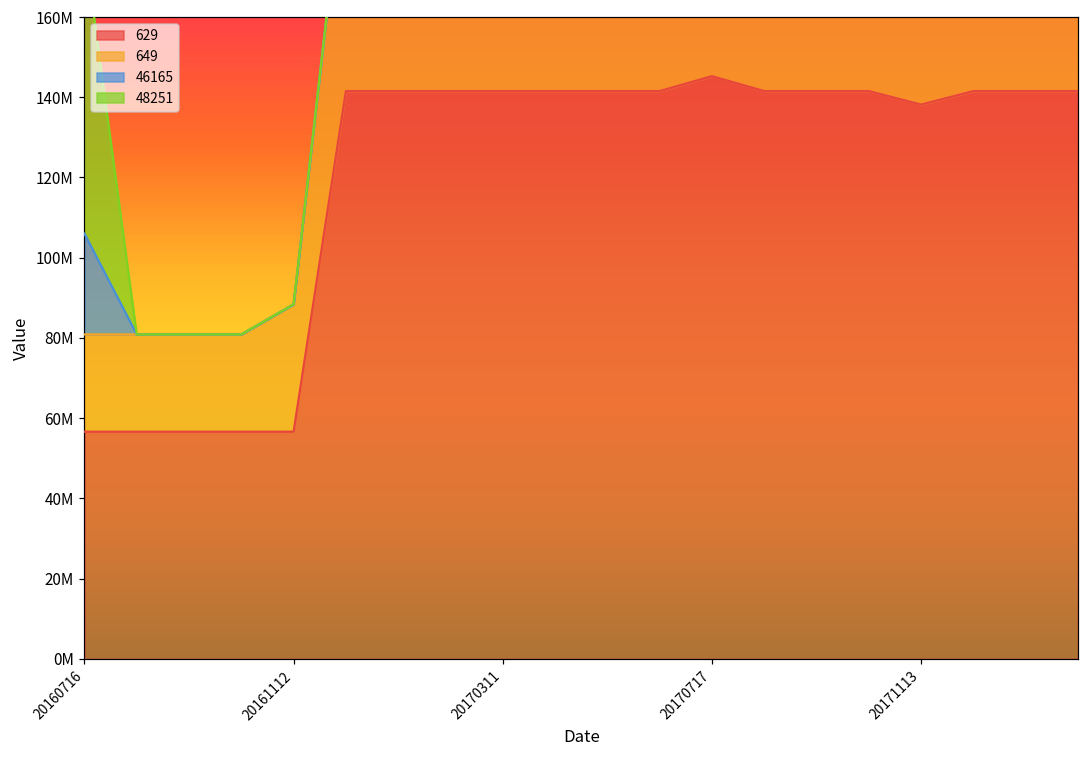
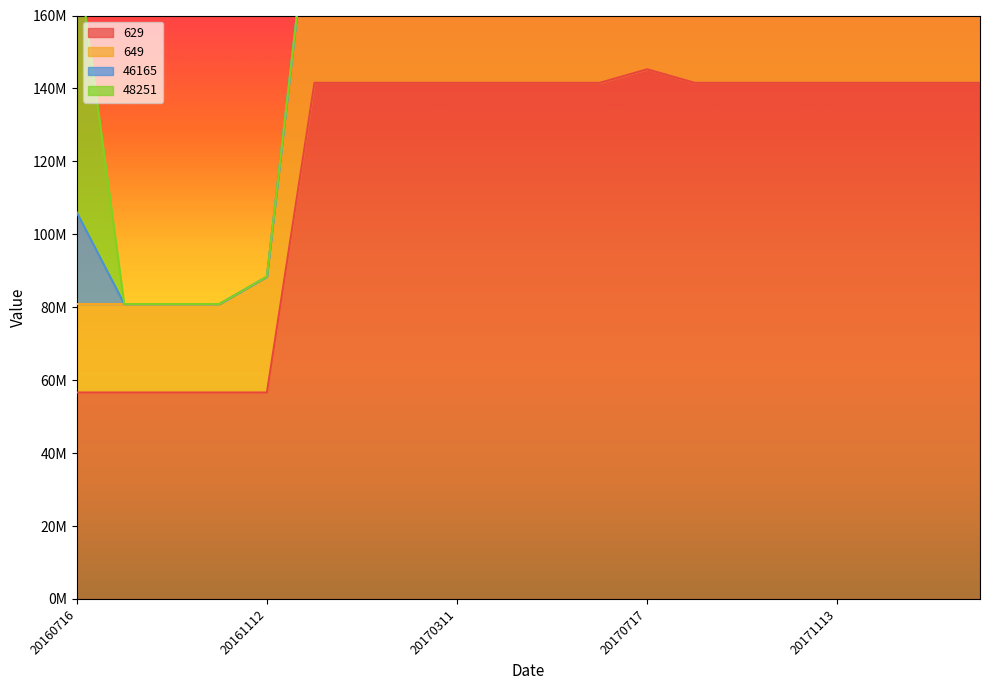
629, 20171113: 138000000 -> 142000000
